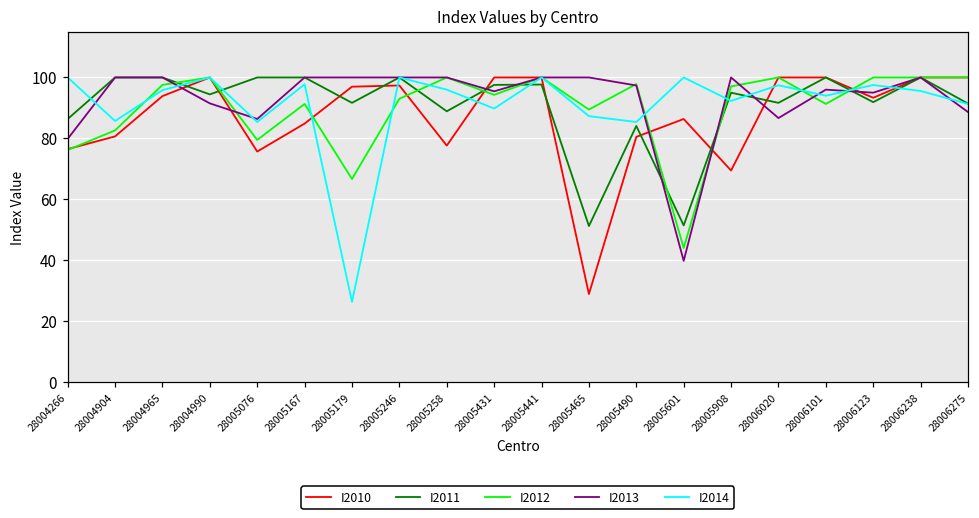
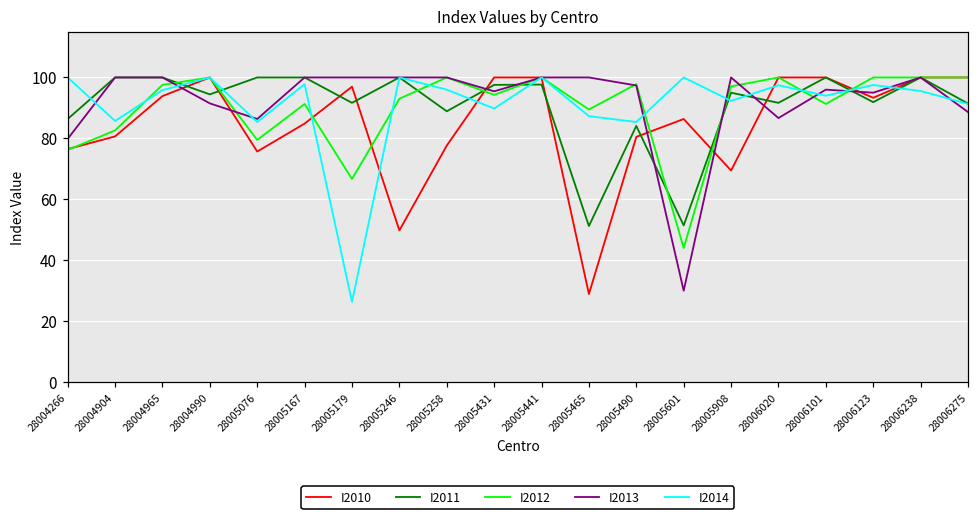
I2010, 28005246: 97 -> 50
I2013, 28005601: 40 -> 30
